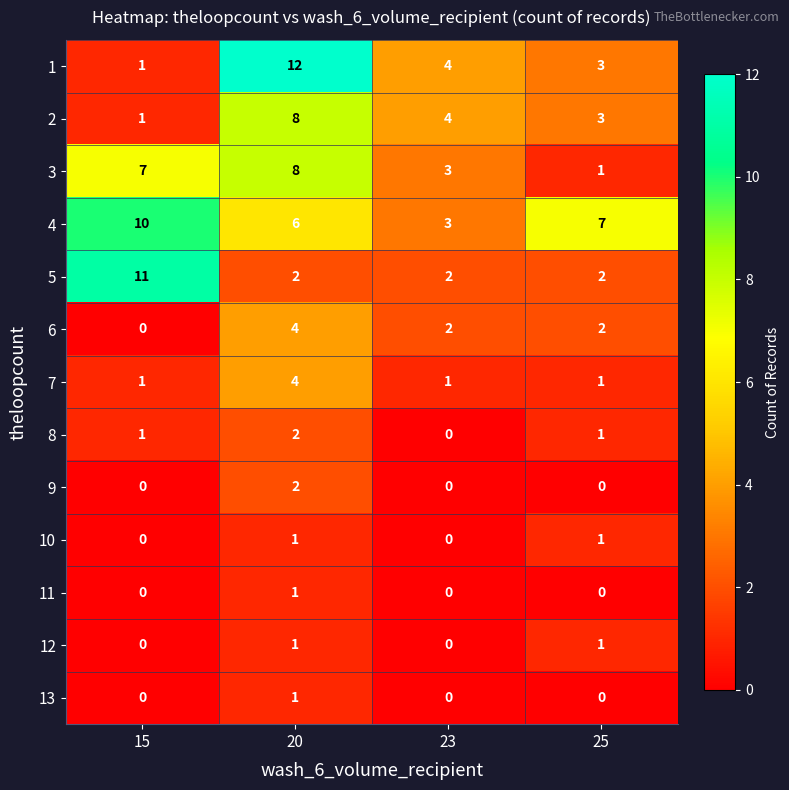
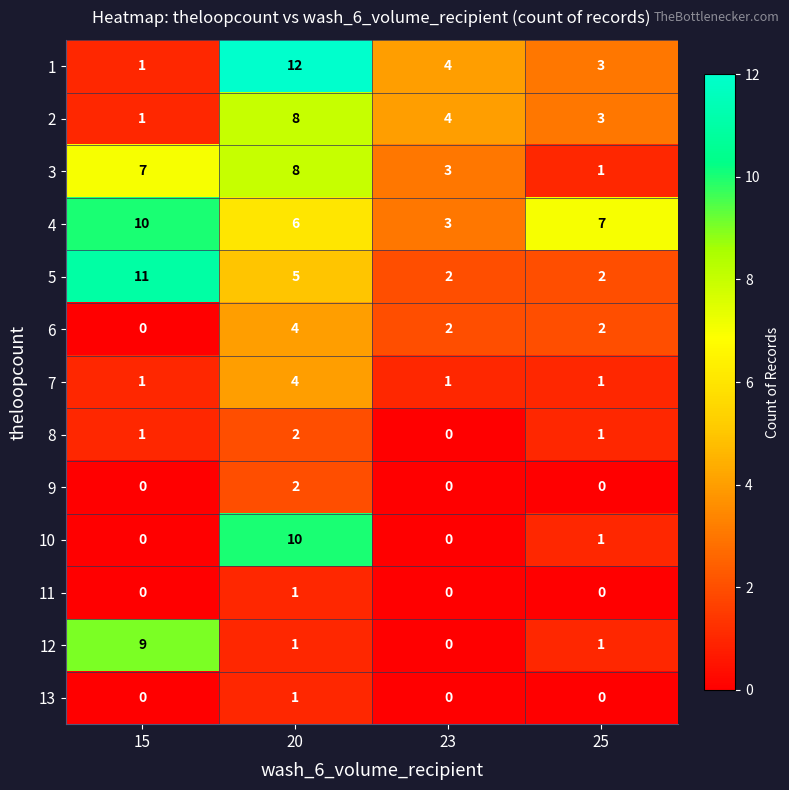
5, 20: 2 -> 5
10, 20: 1 -> 10
12, 15: 0 -> 9
